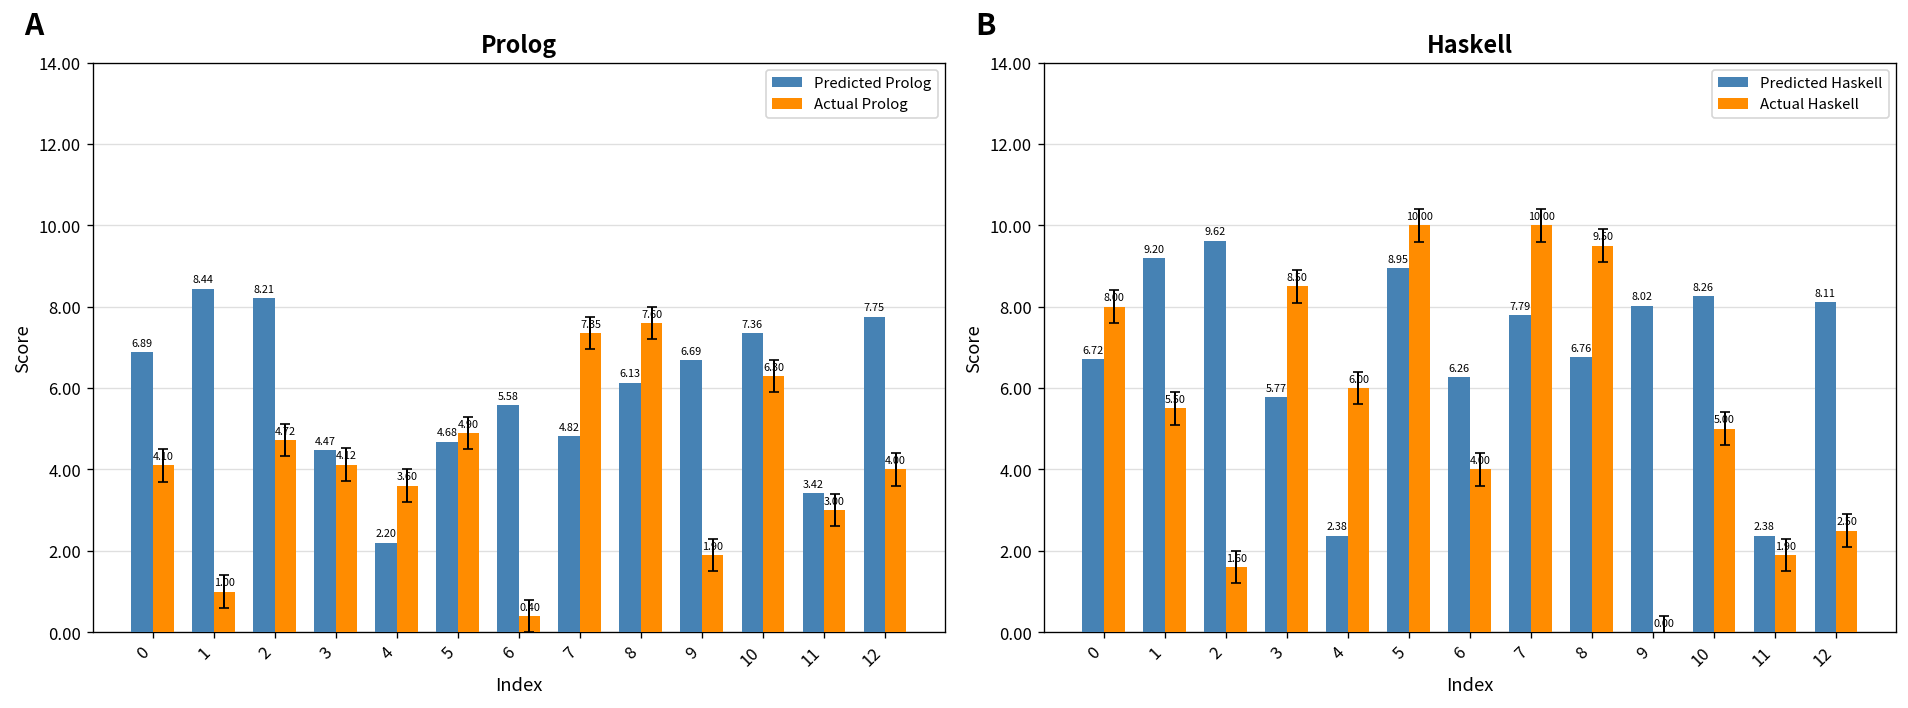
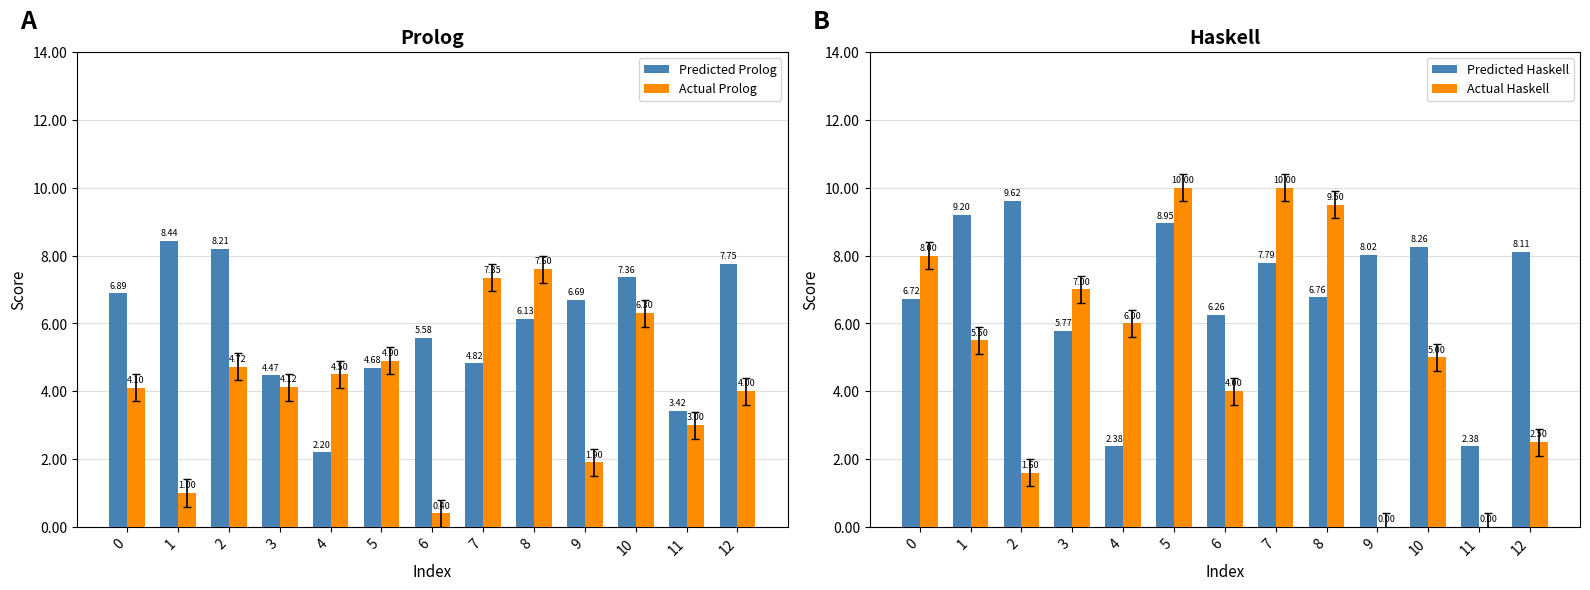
Prolog, Actual Prolog, 4: 3.60 -> 4.50
Haskell, Actual Haskell, 3: 8.50 -> 7.00
Haskell, Actual Haskell, 11: 1.90 -> 0.00
